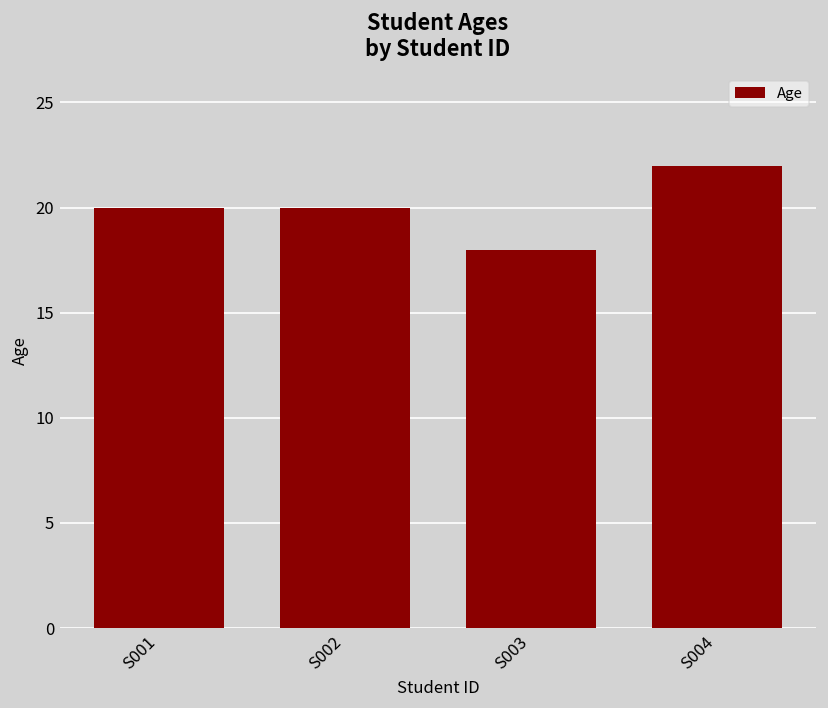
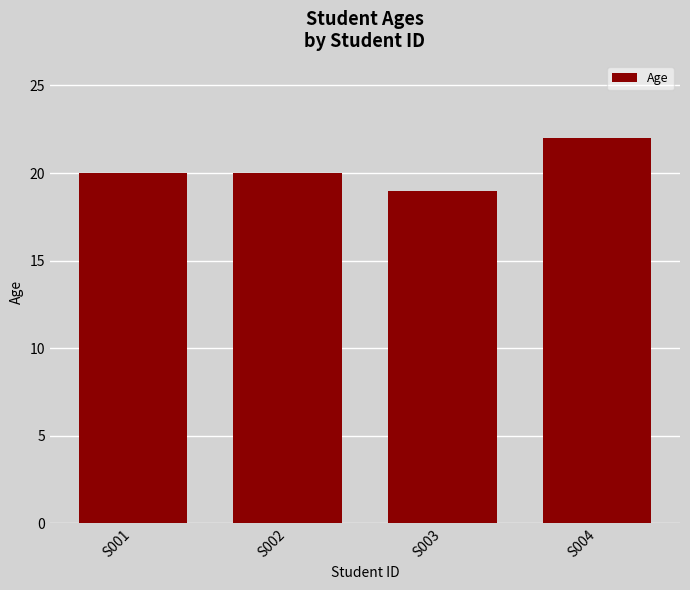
S003: 18 -> 19
